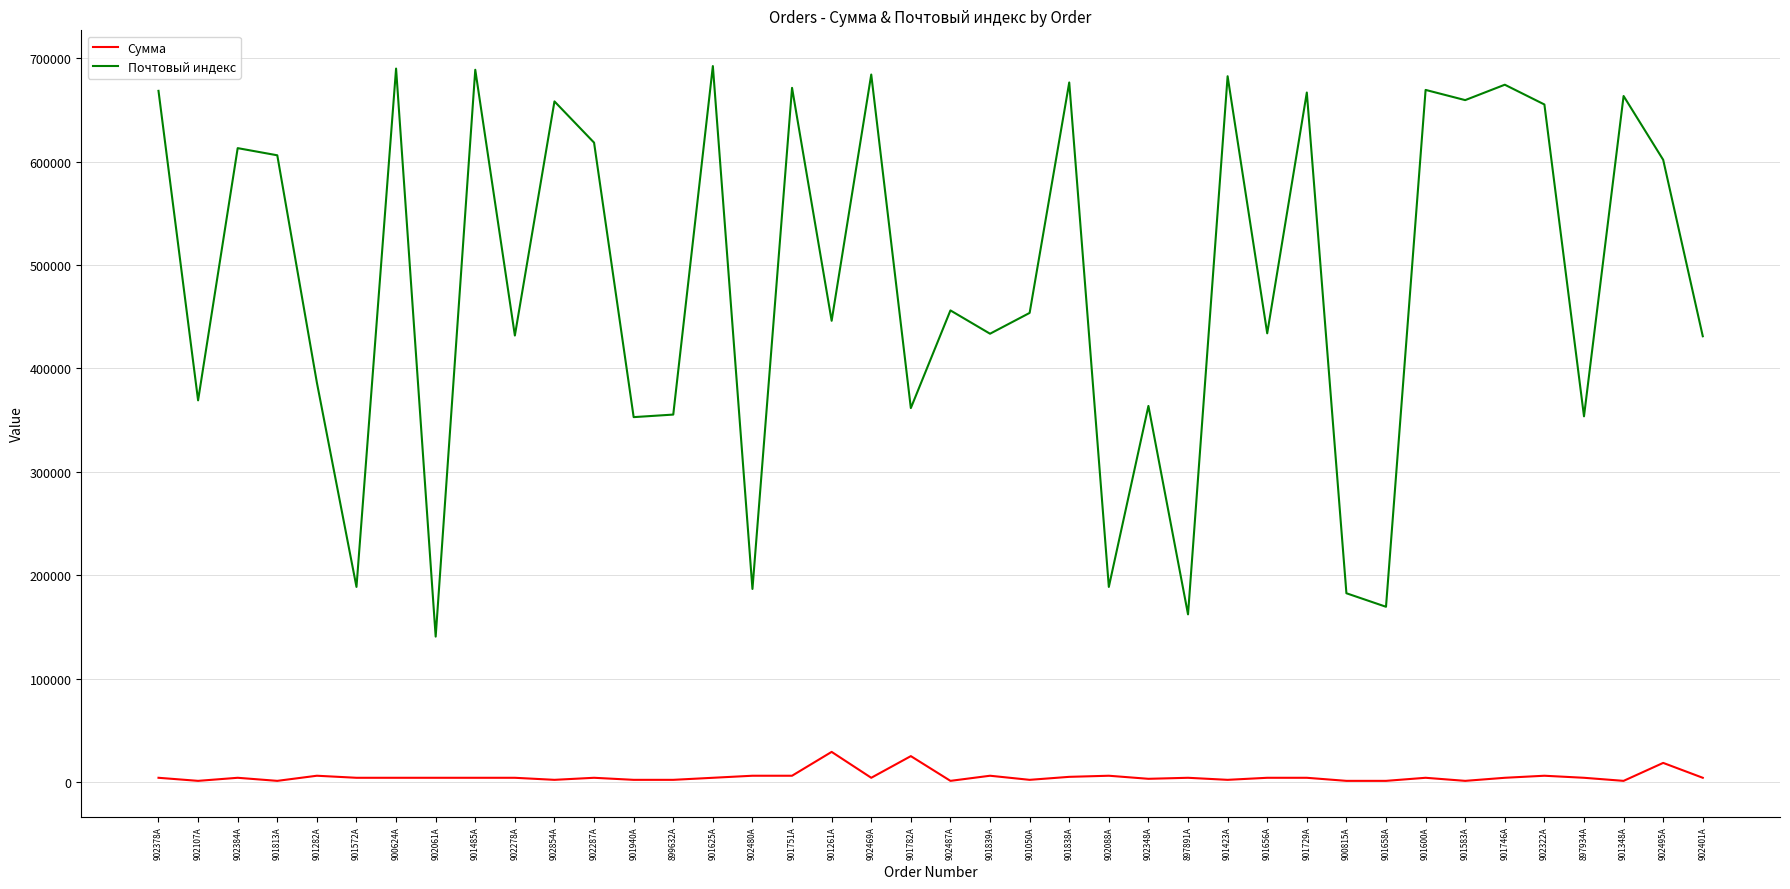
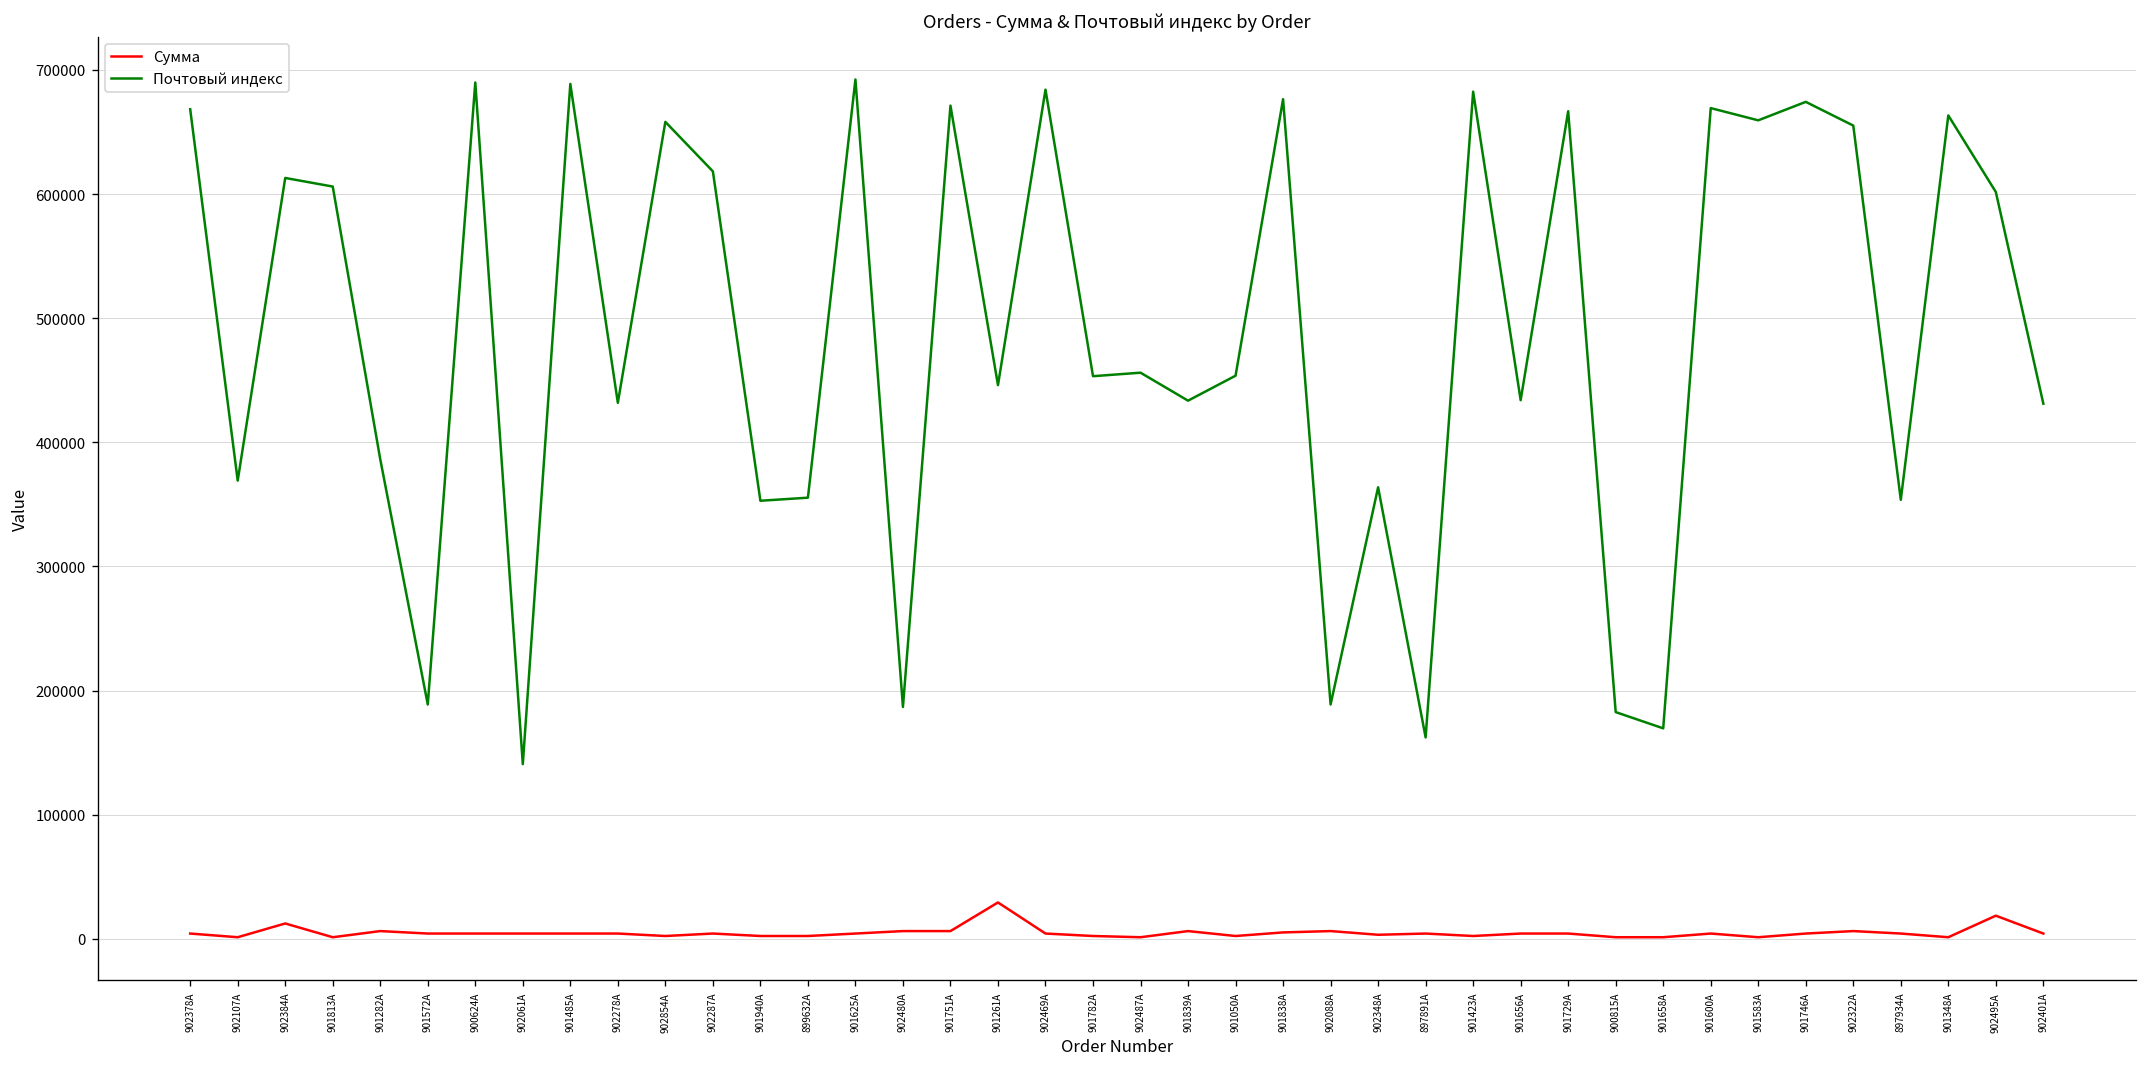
Сумма, 902384A: 4000 -> 12000
Сумма, 901782A: 25000 -> 2000
Почтовый индекс, 901782A: 362000 -> 453000
